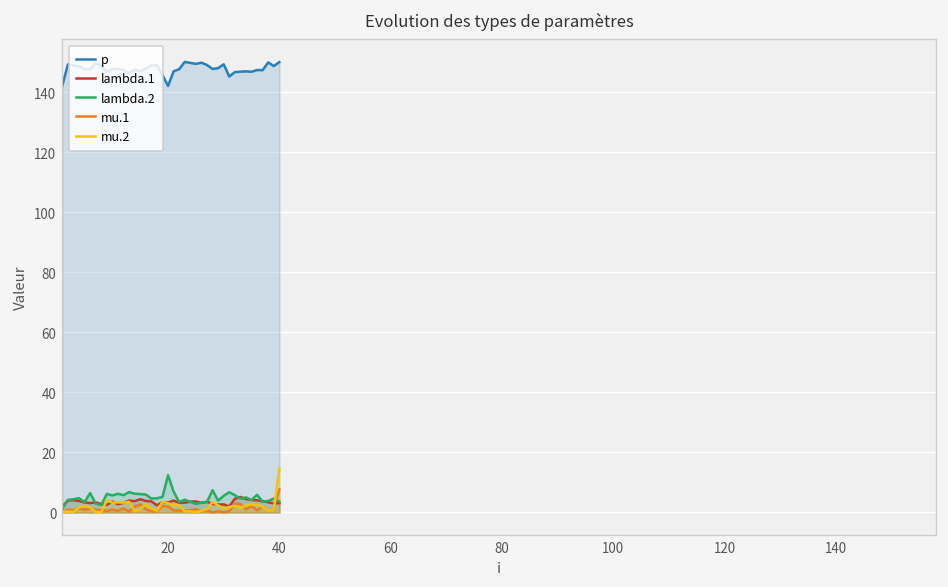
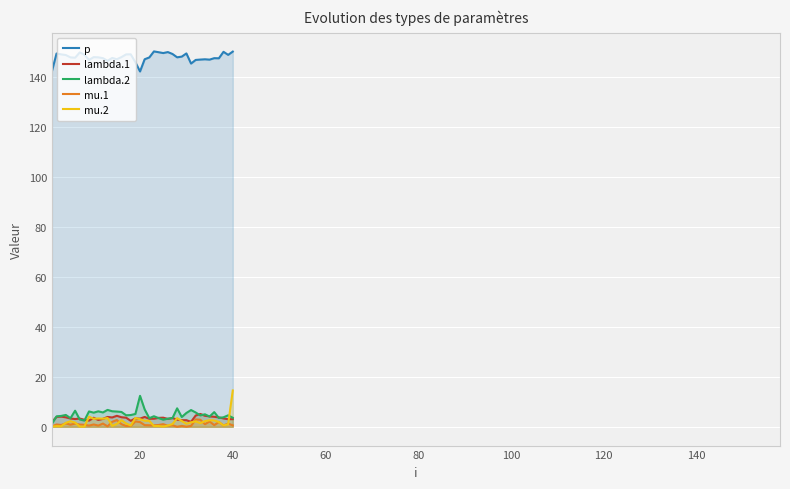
mu.1, 40: 8 -> 1
